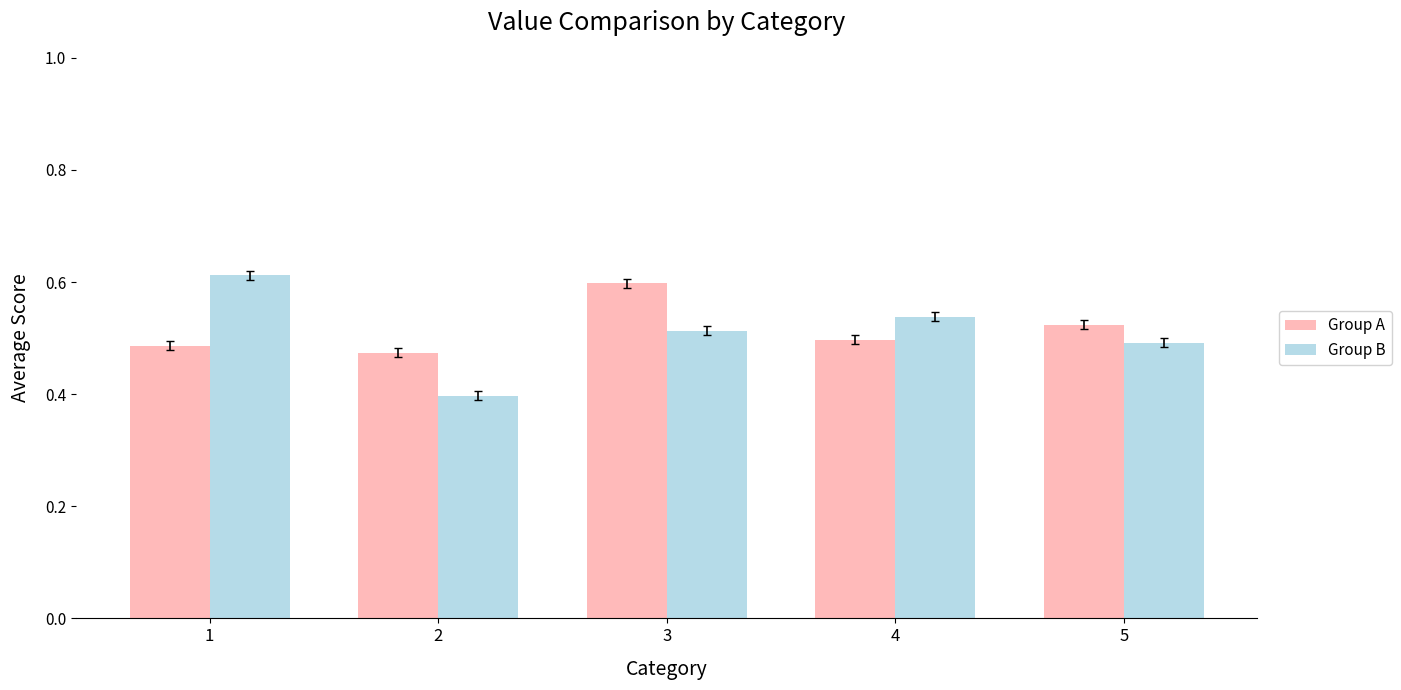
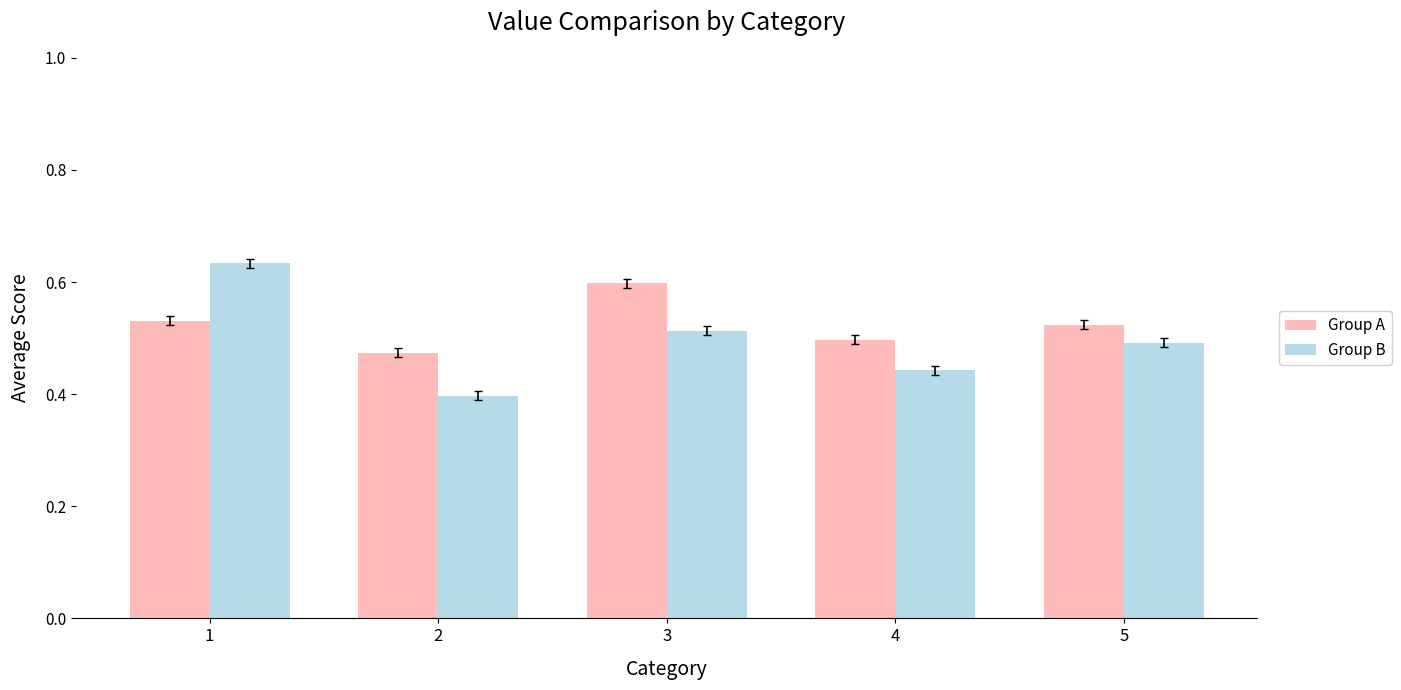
Group A, 1: 0.49 -> 0.53
Group B, 1: 0.61 -> 0.63
Group B, 4: 0.54 -> 0.44
